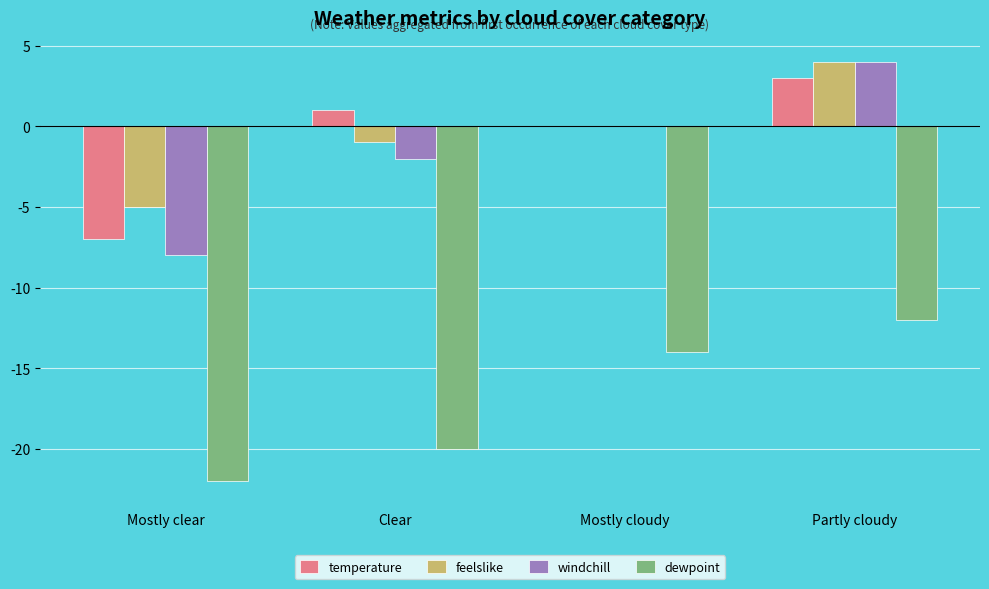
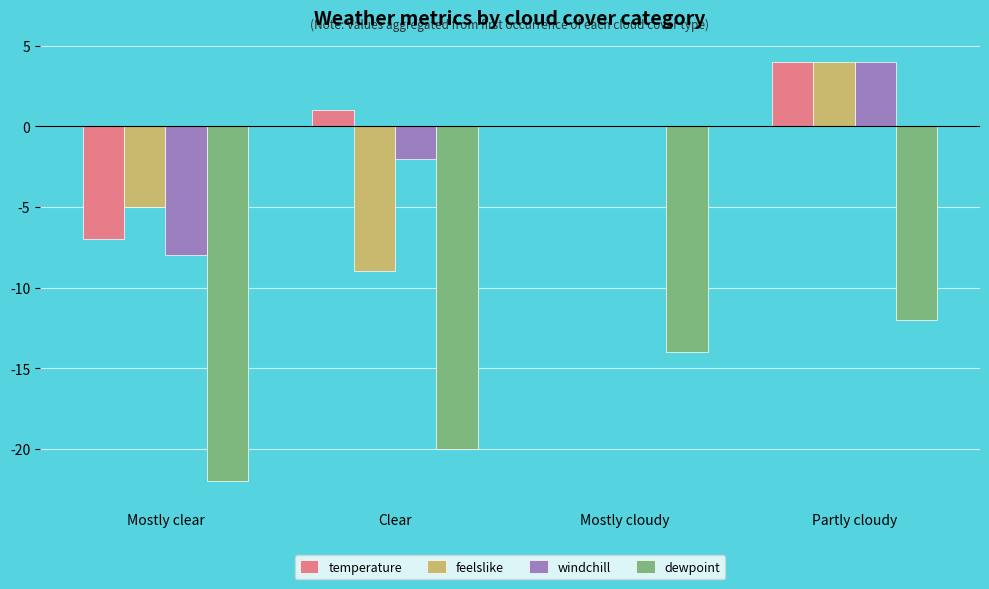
feelslike, Clear: -1 -> -9
temperature, Partly cloudy: 3 -> 4
